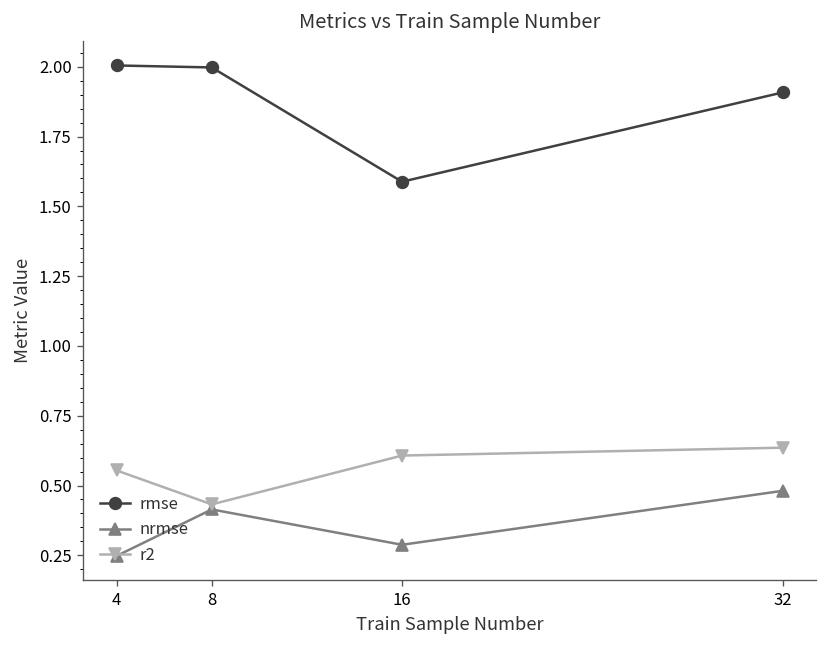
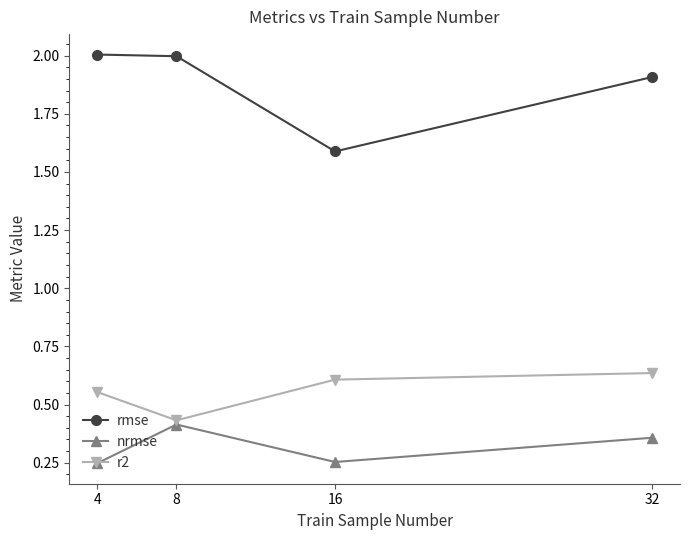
nrmse, 16: 0.29 -> 0.25
nrmse, 32: 0.48 -> 0.36
